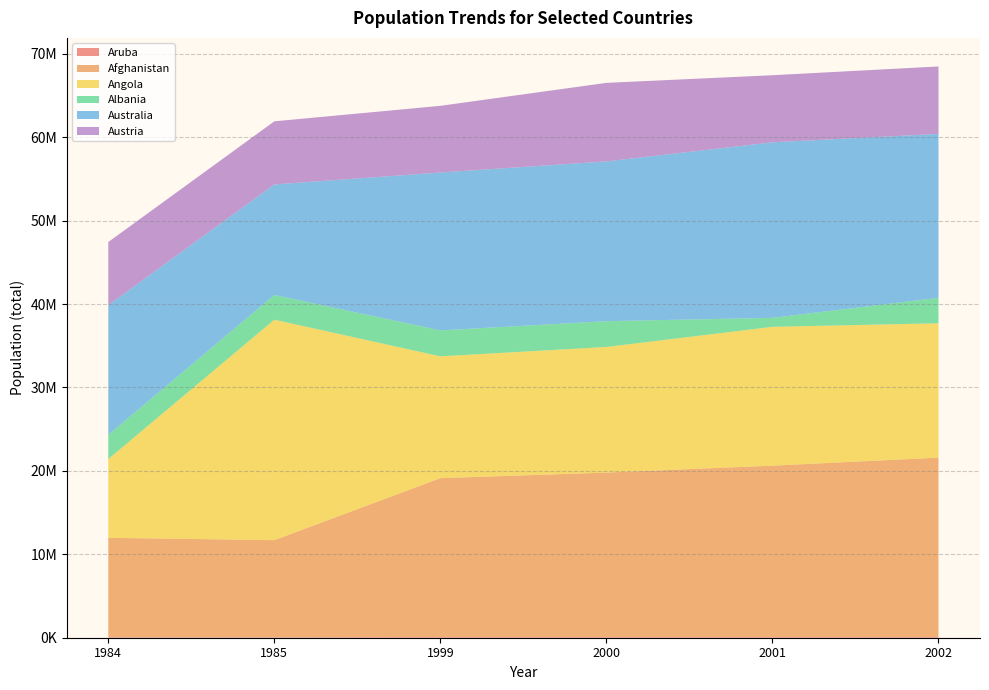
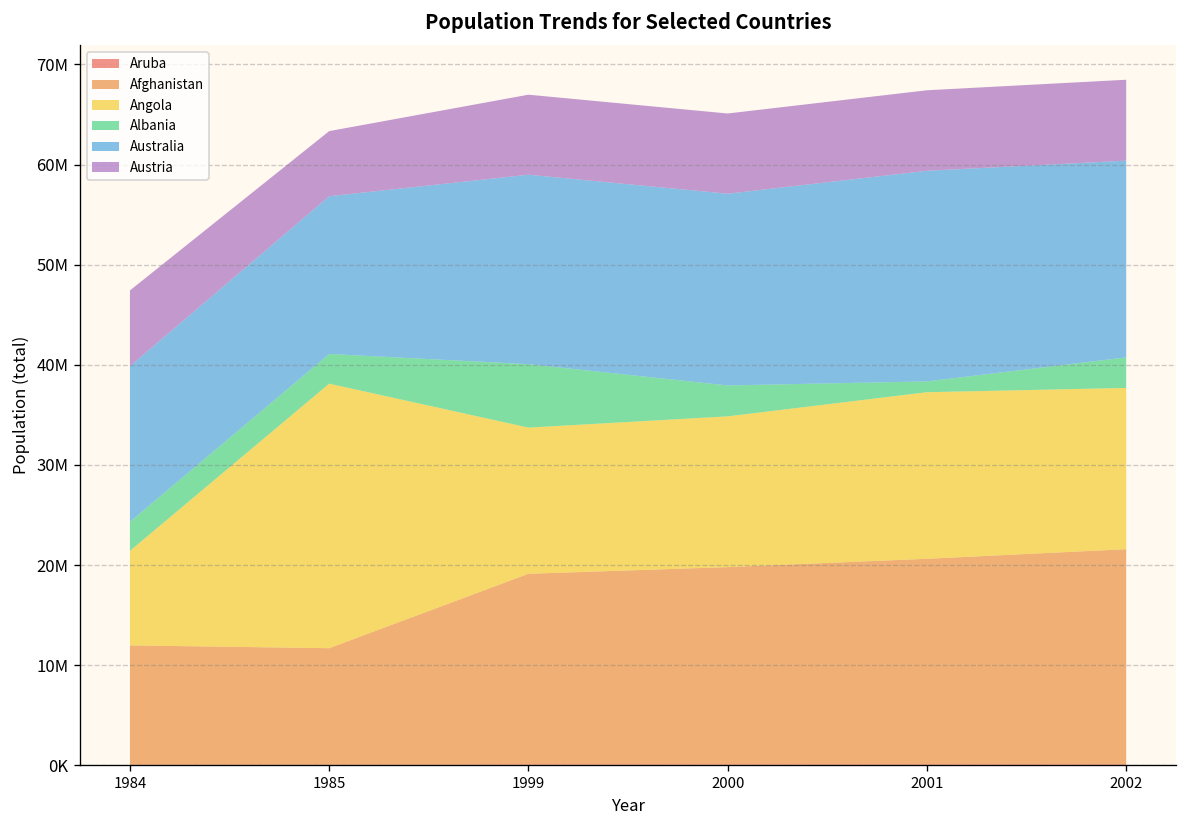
Australia, 1985: 13000000 -> 16000000
Austria, 1985: 8000000 -> 7000000
Albania, 1999: 3000000 -> 6000000
Austria, 2000: 9000000 -> 8000000
